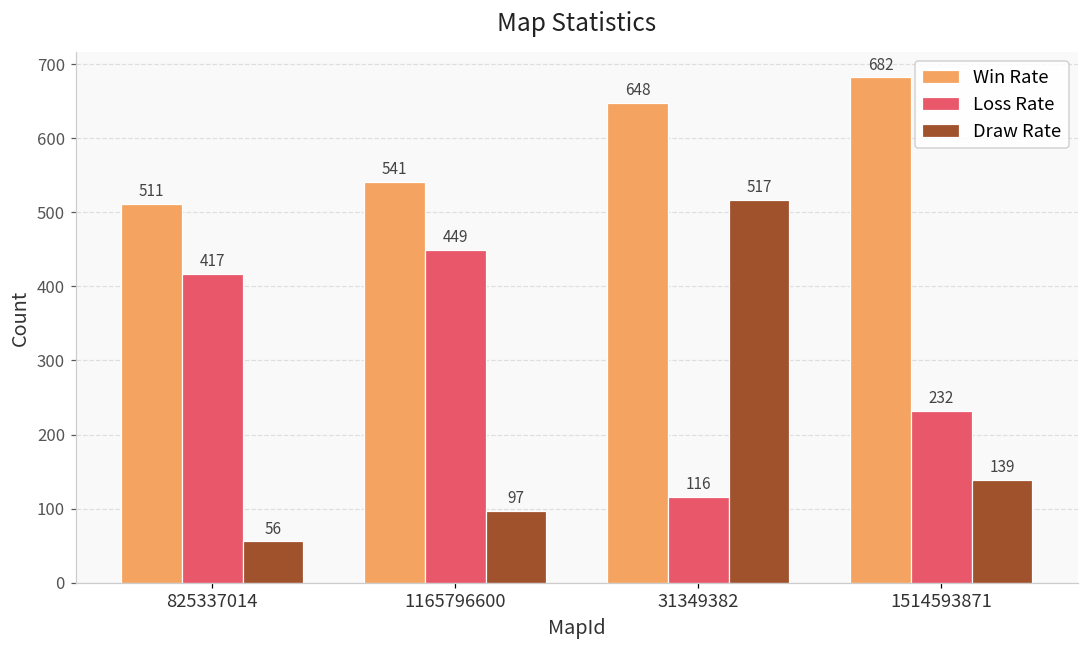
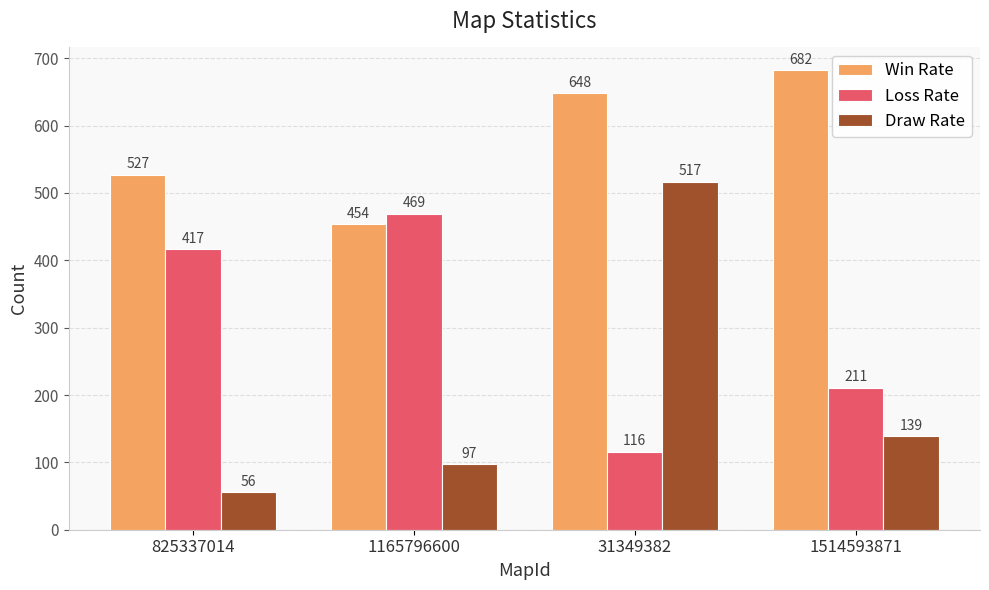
Win Rate, 825337014: 511 -> 527
Win Rate, 1165796600: 541 -> 454
Loss Rate, 1165796600: 449 -> 469
Loss Rate, 1514593871: 232 -> 211
